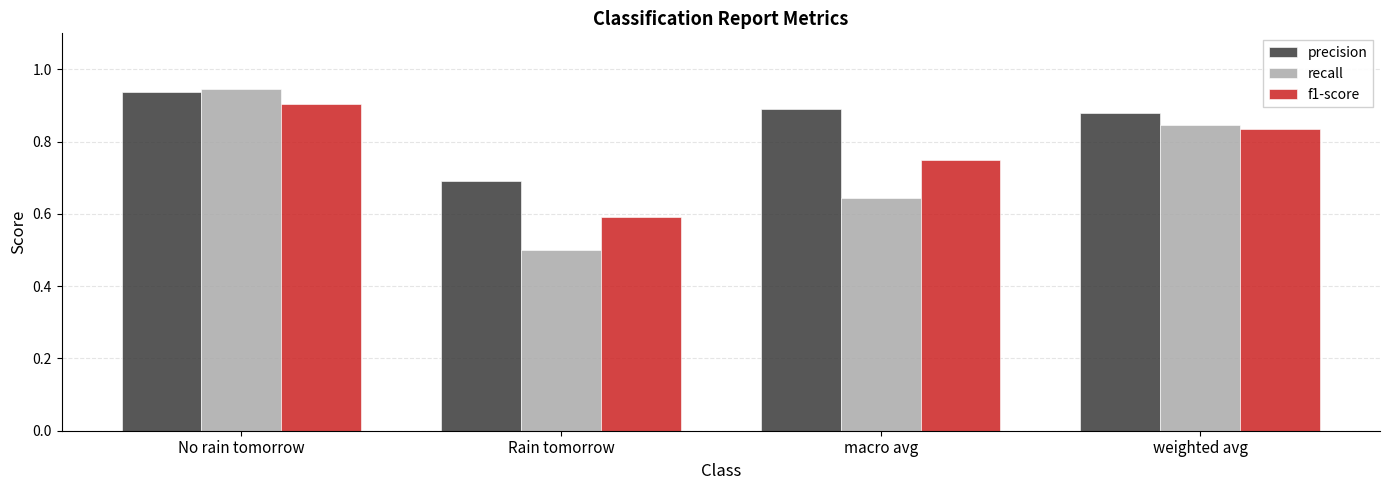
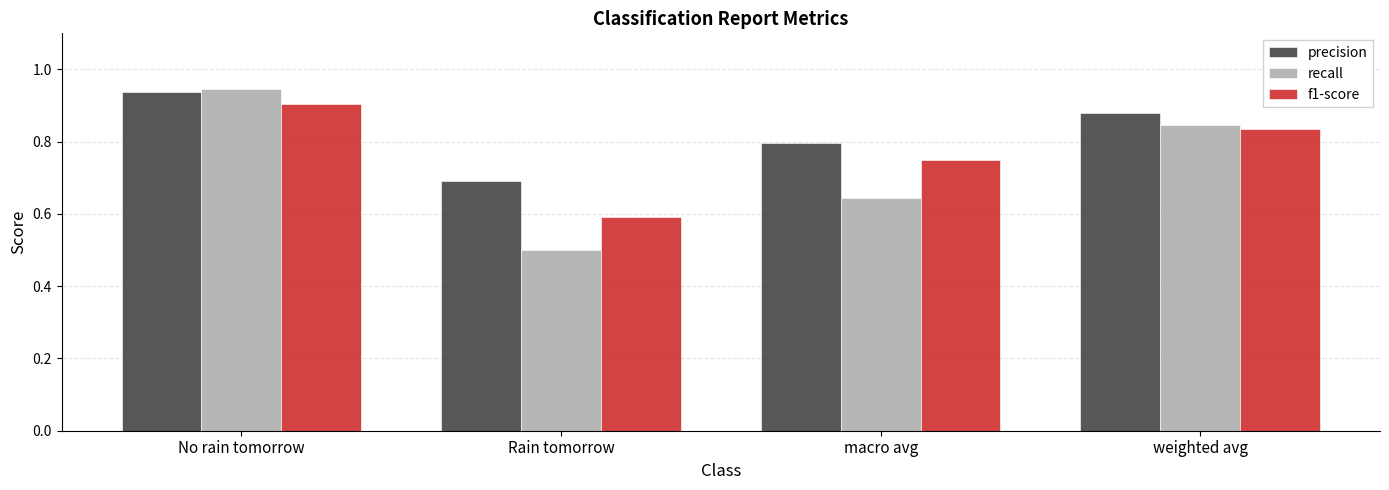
precision, macro avg: 0.89 -> 0.80
